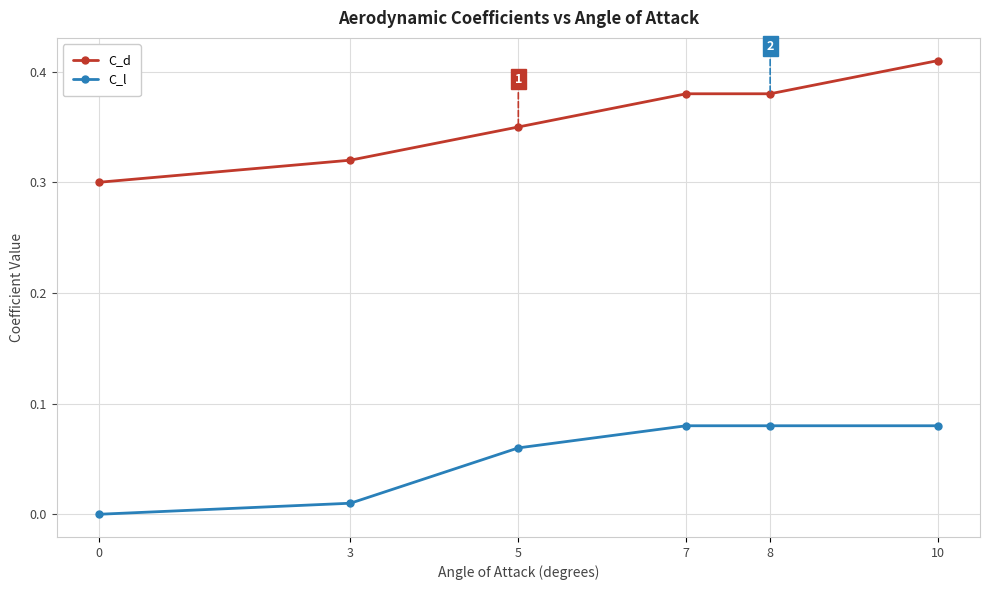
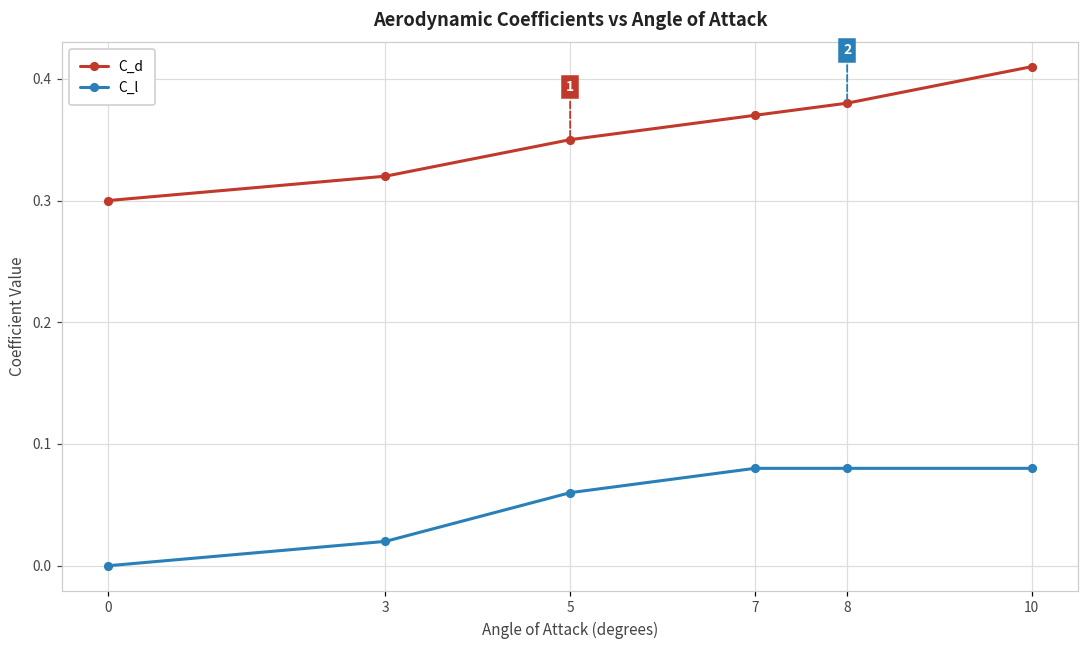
C_l, 3: 0.01 -> 0.02
C_d, 7: 0.38 -> 0.37
